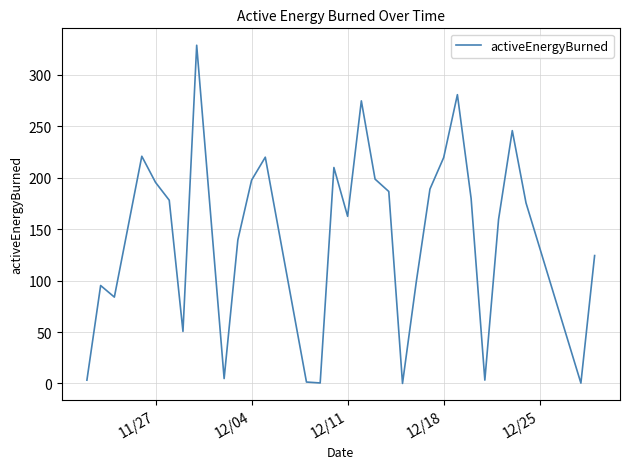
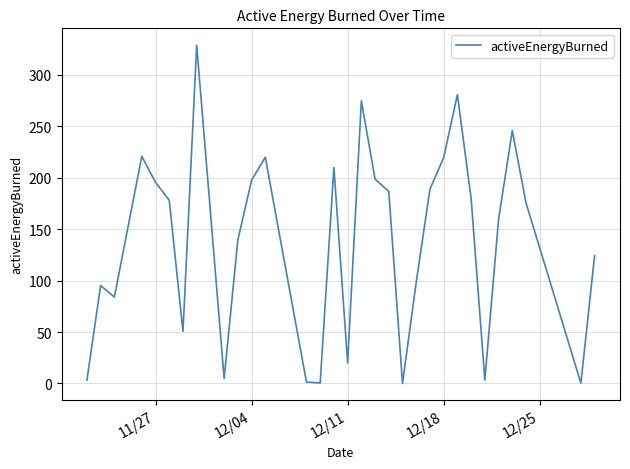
12/11: 162 -> 20
